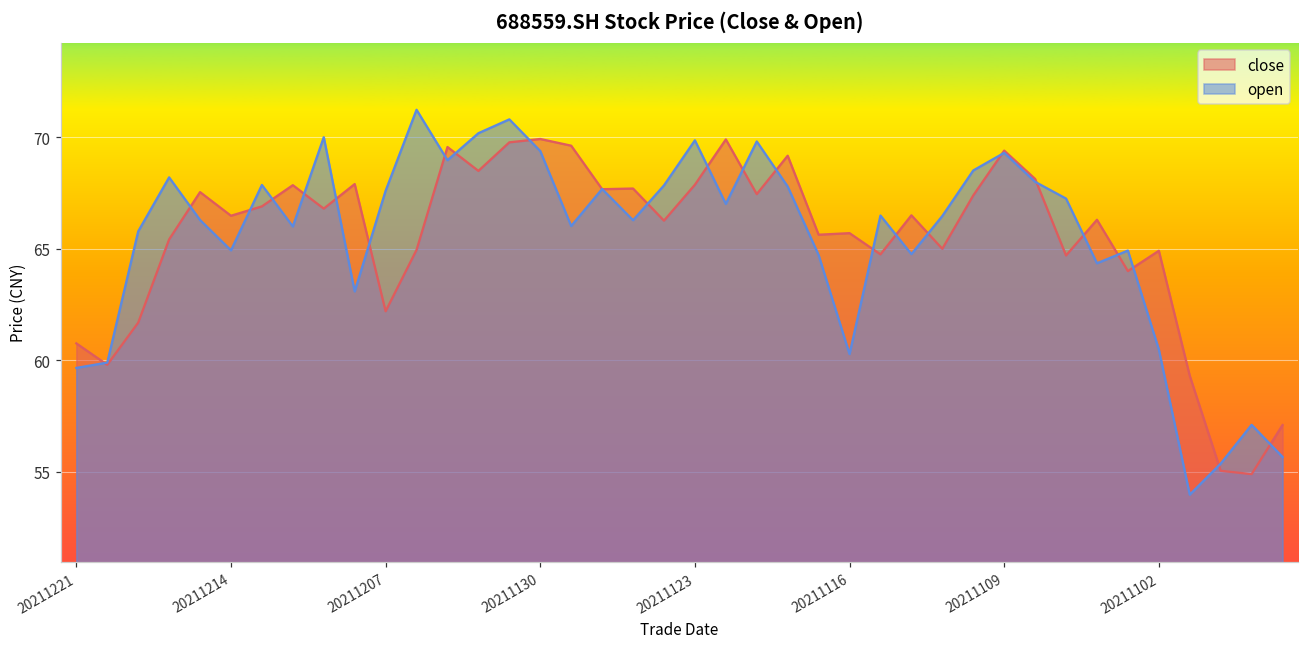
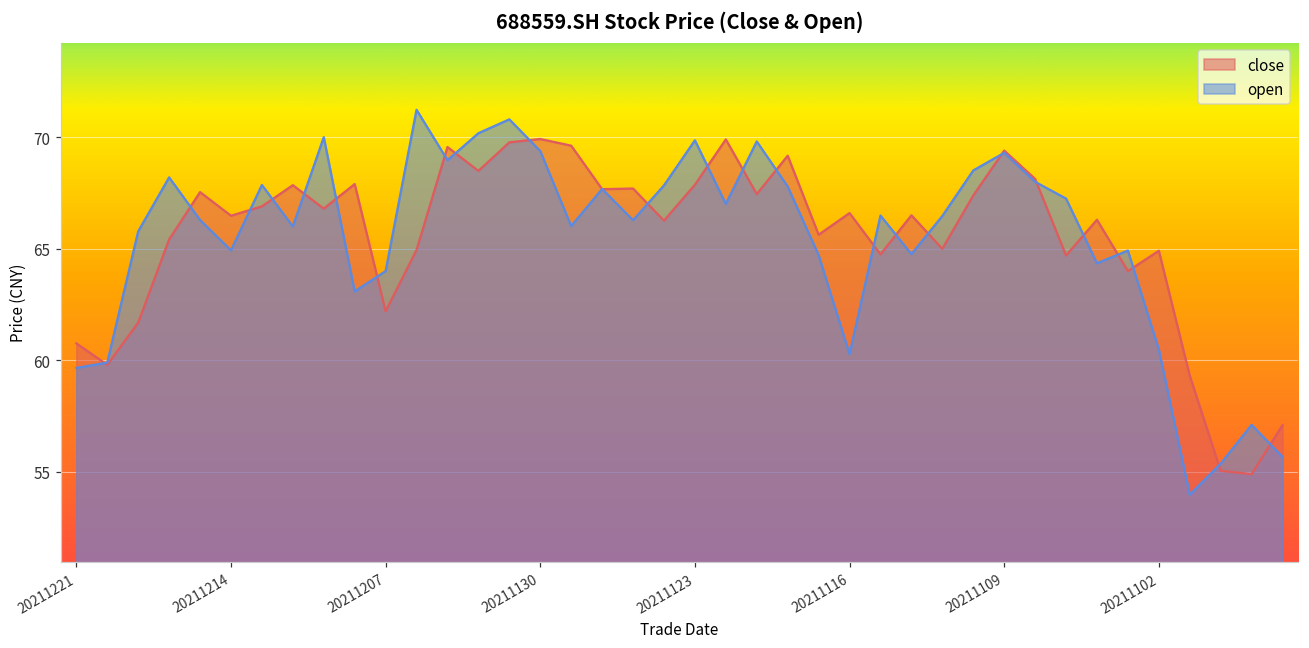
open, 20211207: 67.6 -> 64.0
close, 20211116: 65.7 -> 66.6
